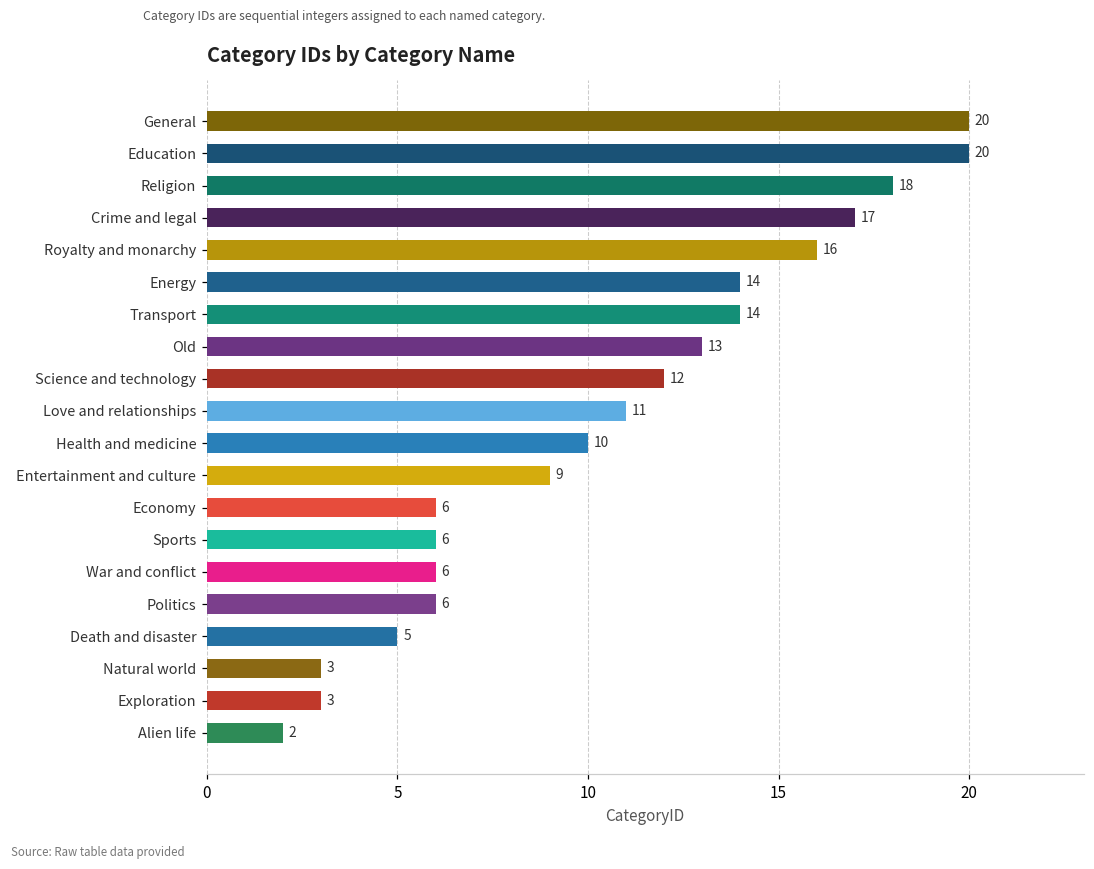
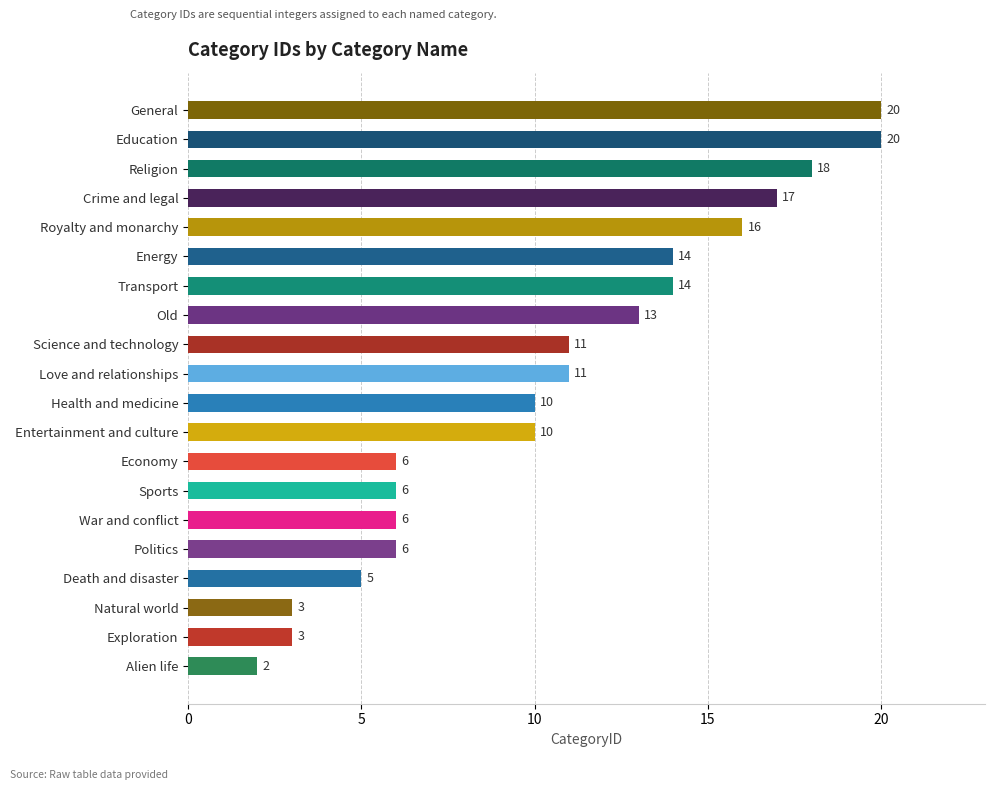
Science and technology: 12 -> 11
Entertainment and culture: 9 -> 10
